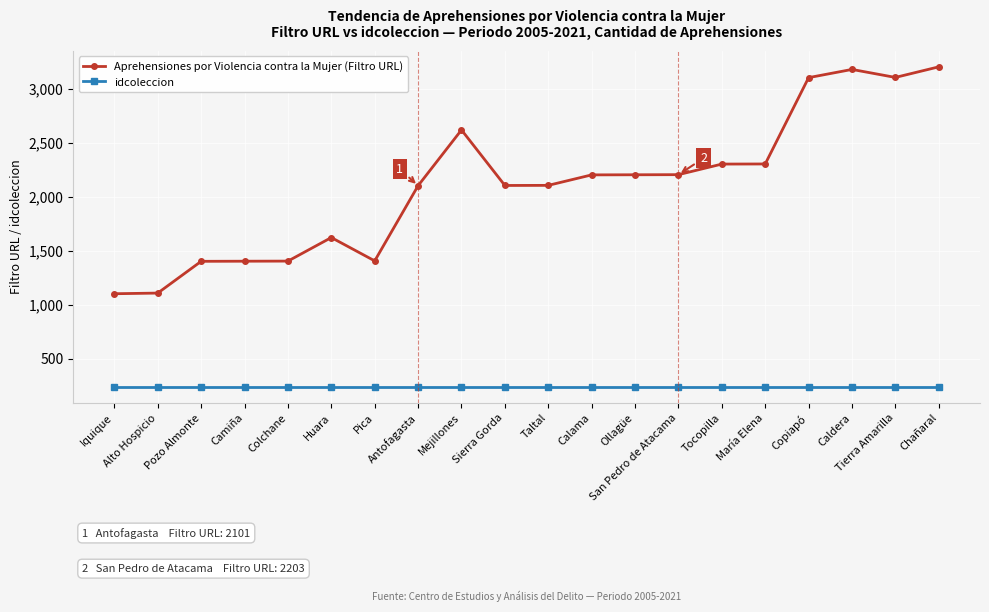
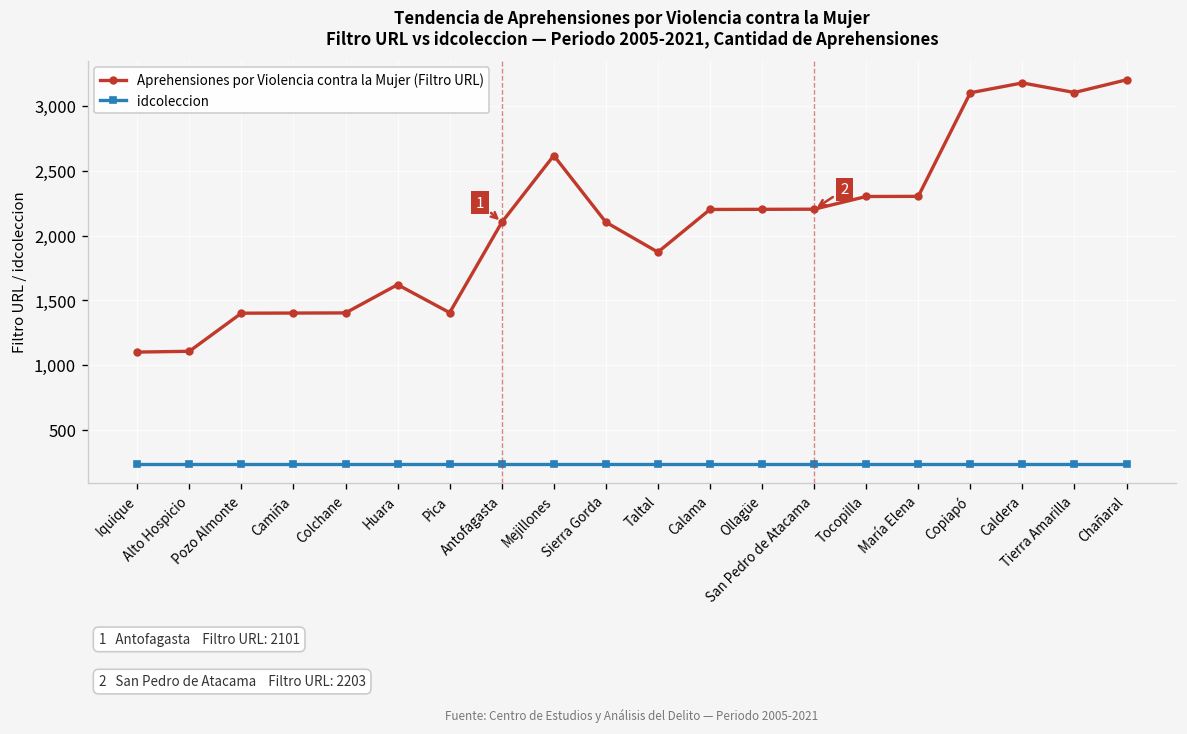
Aprehensiones por Violencia contra la Mujer (Filtro URL), Taltal: 2,100 -> 1,870
